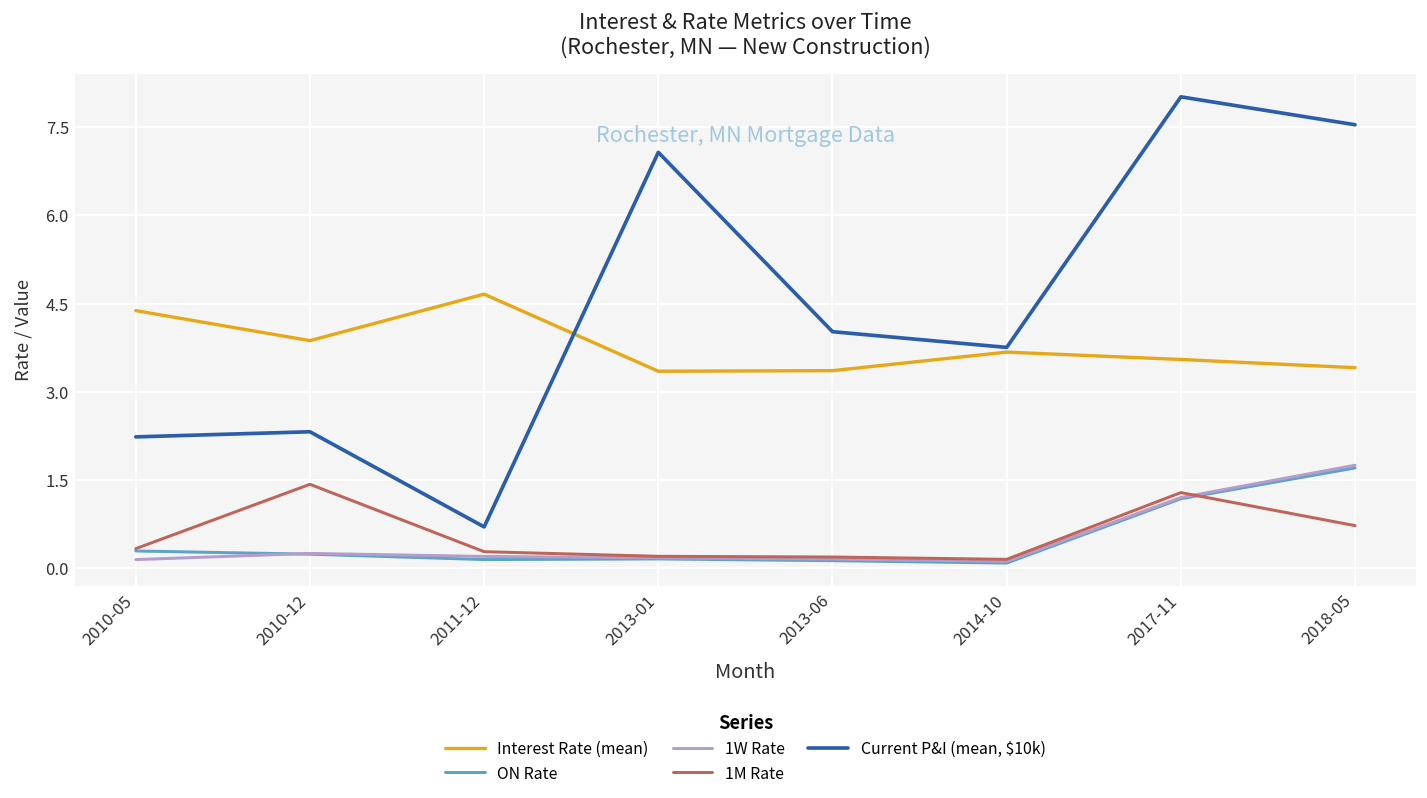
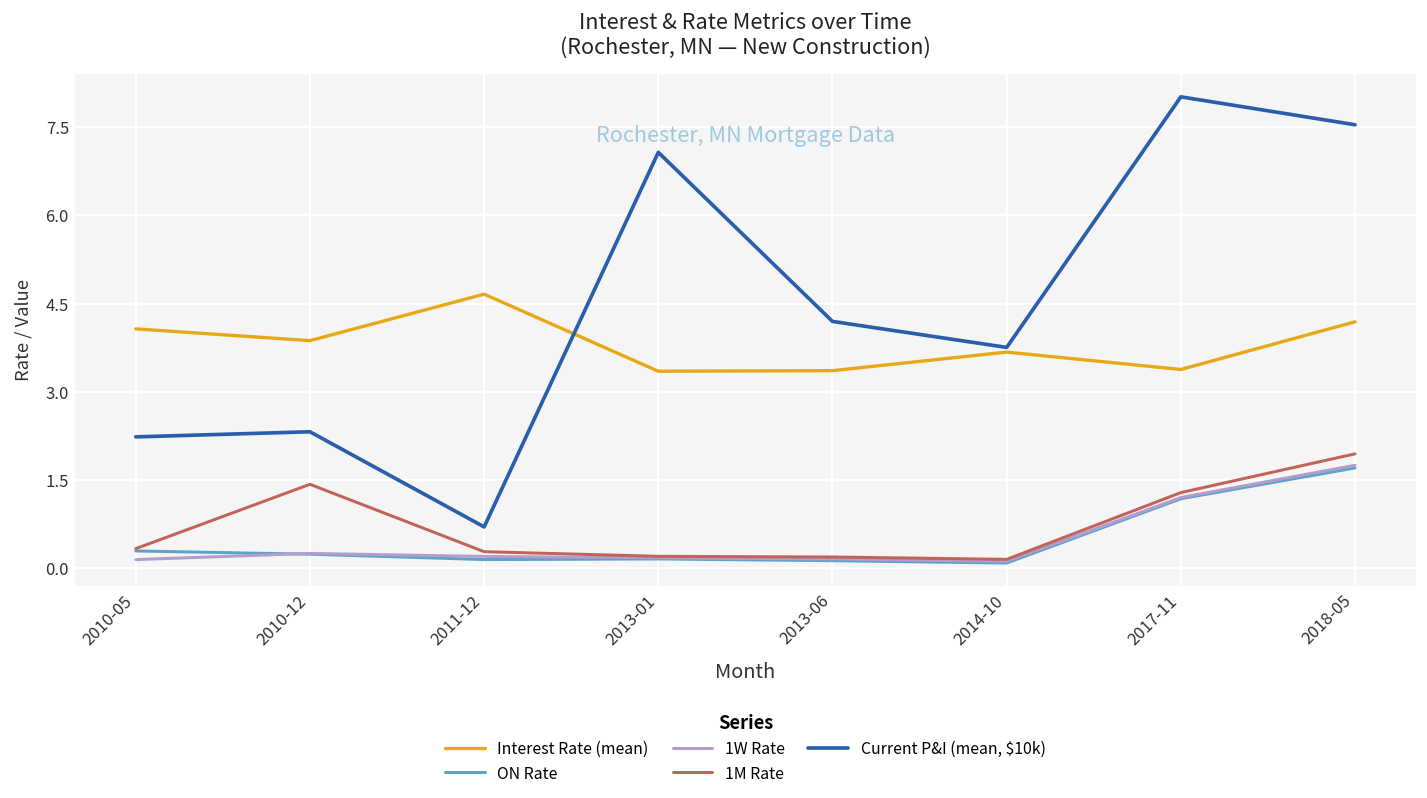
Interest Rate (mean), 2010-05: 4.4 -> 4.1
Current P&I (mean, $10k), 2013-06: 4.0 -> 4.2
Interest Rate (mean), 2017-11: 3.6 -> 3.4
Interest Rate (mean), 2018-05: 3.4 -> 4.2
1M Rate, 2018-05: 0.7 -> 1.9
